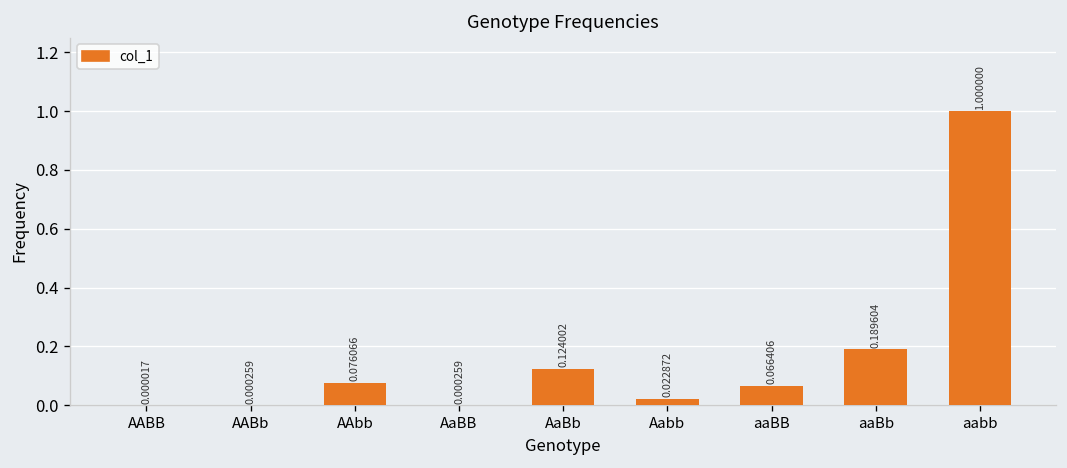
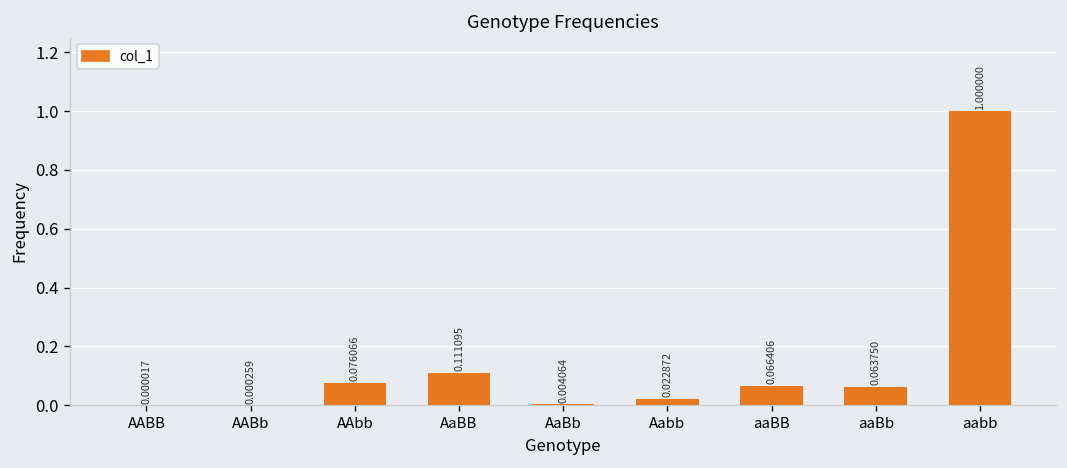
AaBB: 0.000259 -> 0.111095
AaBb: 0.124002 -> 0.004064
aaBb: 0.189604 -> 0.063750
